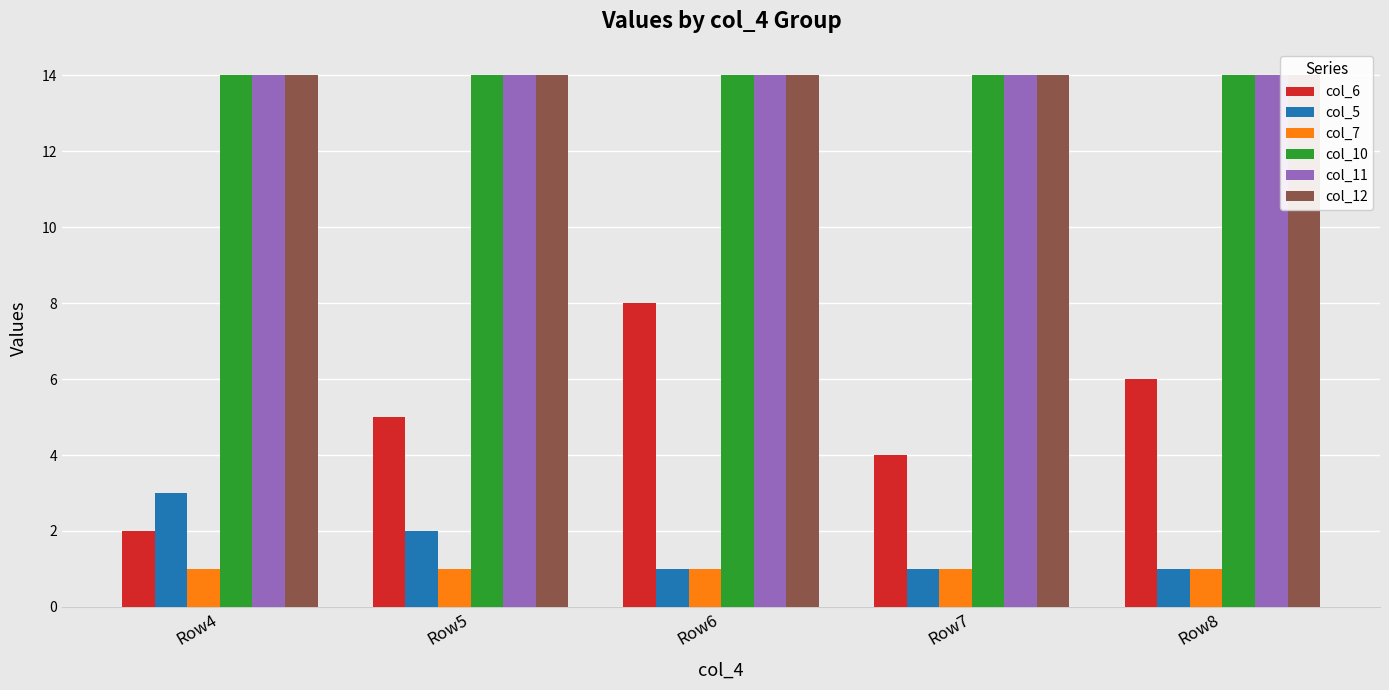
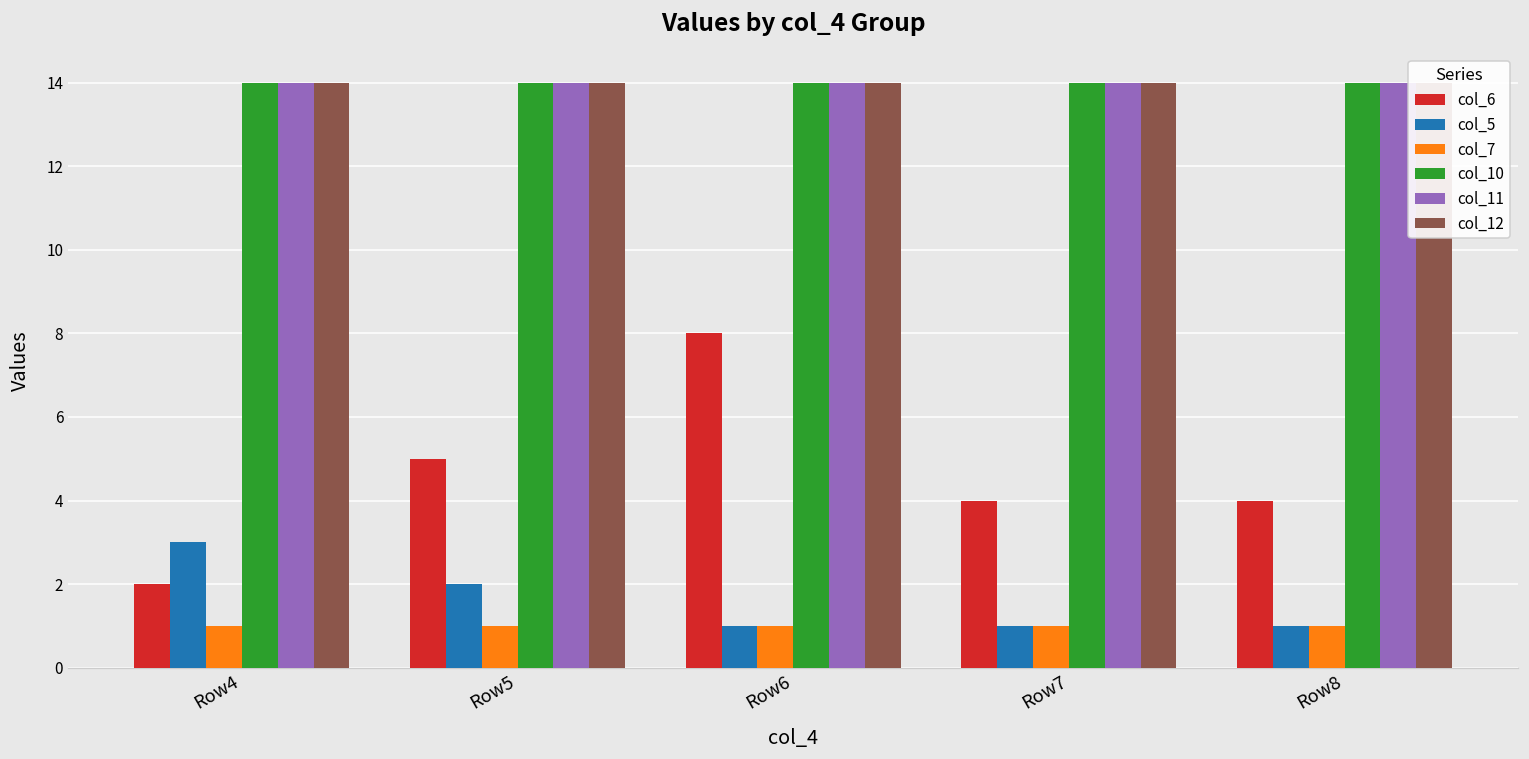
col_6, Row8: 6 -> 4
